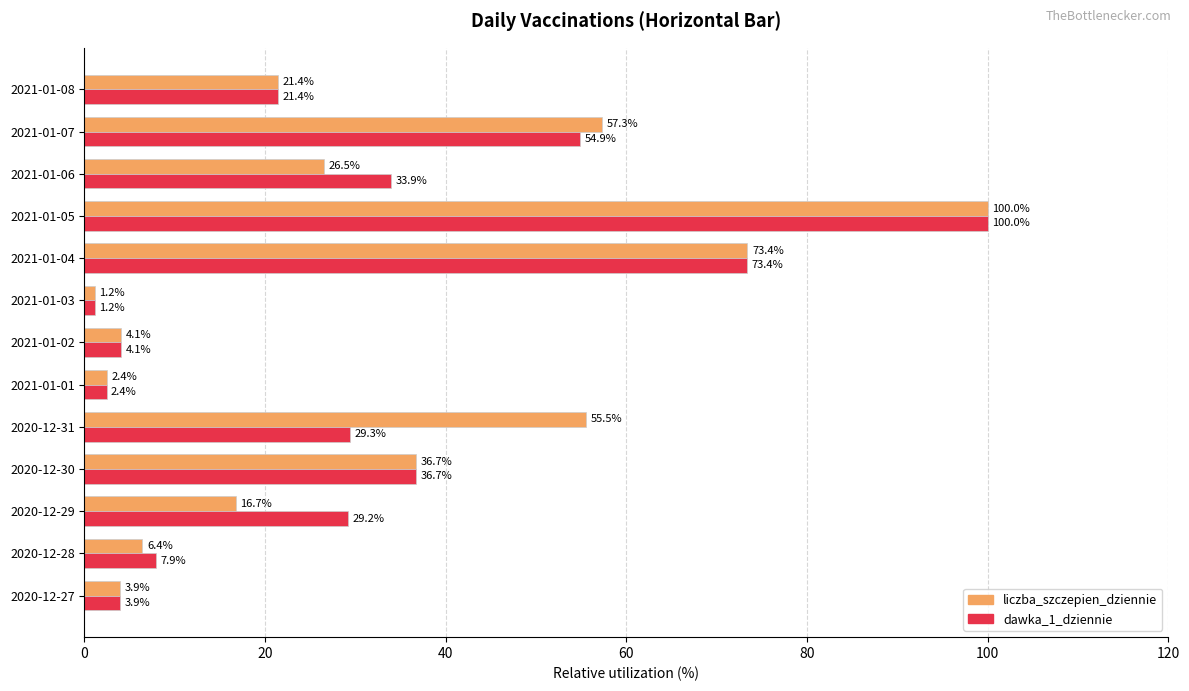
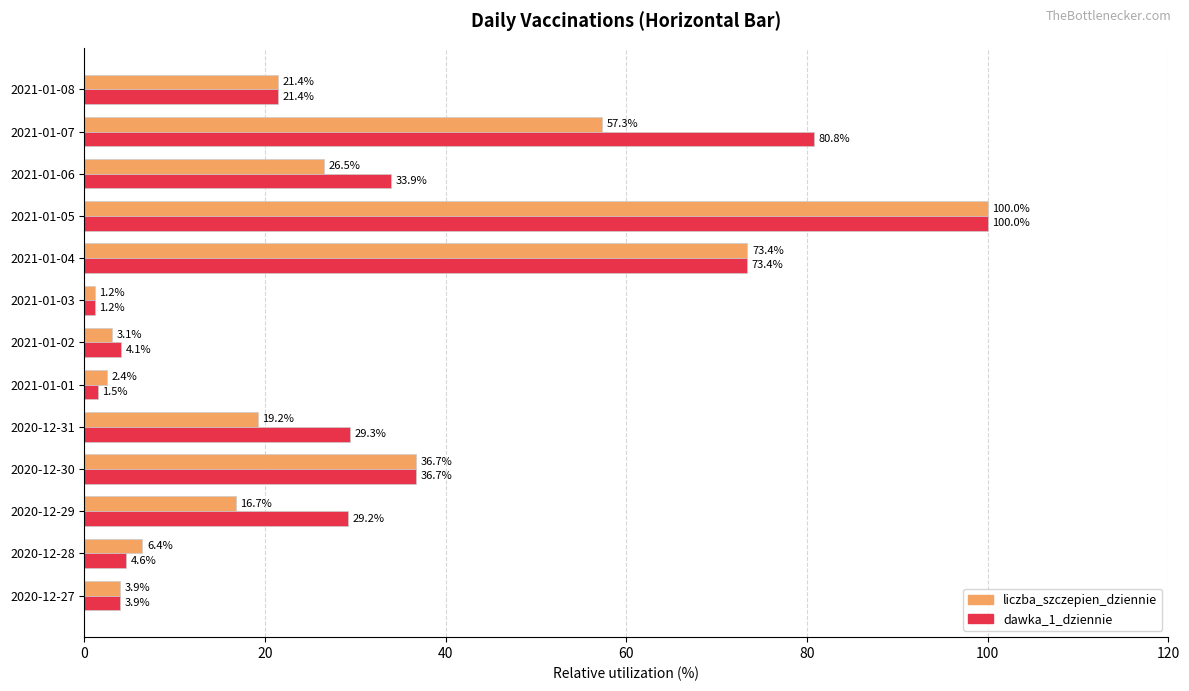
dawka_1_dziennie, 2021-01-07: 54.9% -> 80.8%
liczba_szczepien_dziennie, 2021-01-02: 4.1% -> 3.1%
dawka_1_dziennie, 2021-01-01: 2.4% -> 1.5%
liczba_szczepien_dziennie, 2020-12-31: 55.5% -> 19.2%
dawka_1_dziennie, 2020-12-28: 7.9% -> 4.6%
